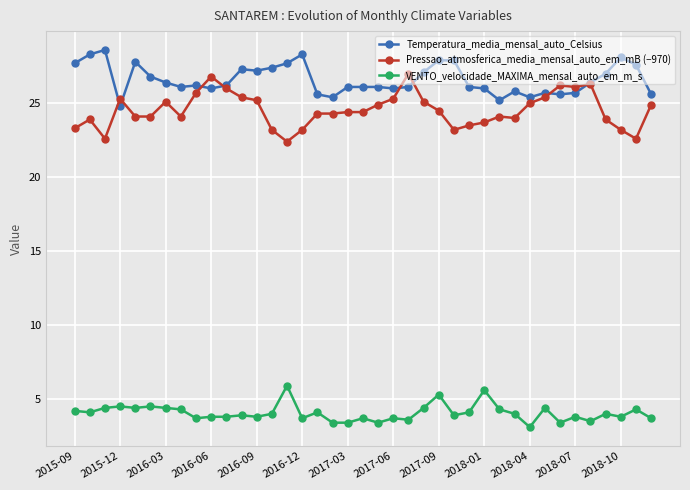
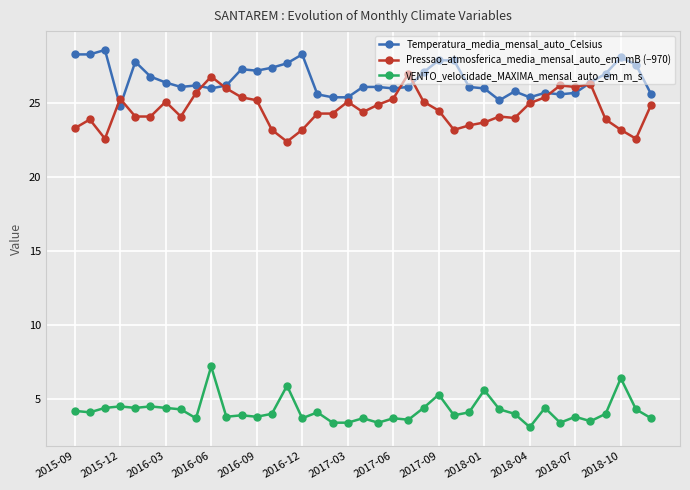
Temperatura_media_mensal_auto_Celsius, 2015-09: 27.7 -> 28.3
VENTO_velocidade_MAXIMA_mensal_auto_em_m_s, 2016-06: 3.8 -> 7.2
Temperatura_media_mensal_auto_Celsius, 2017-03: 26.1 -> 25.4
Pressao_atmosferica_media_mensal_auto_em_mB (−970), 2017-03: 24.4 -> 25.1
VENTO_velocidade_MAXIMA_mensal_auto_em_m_s, 2018-10: 3.8 -> 6.4
